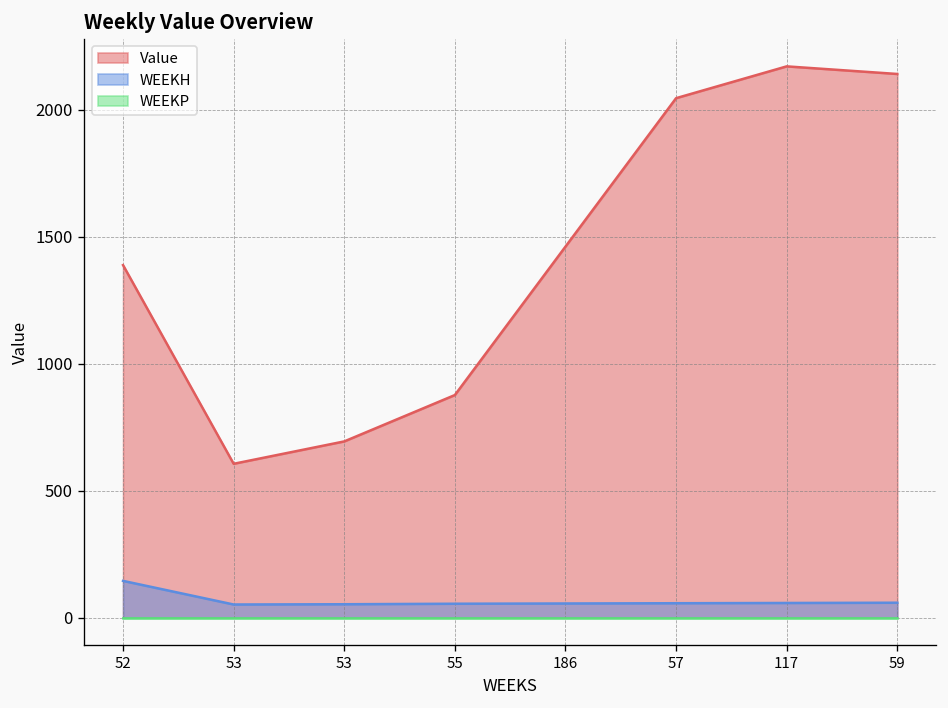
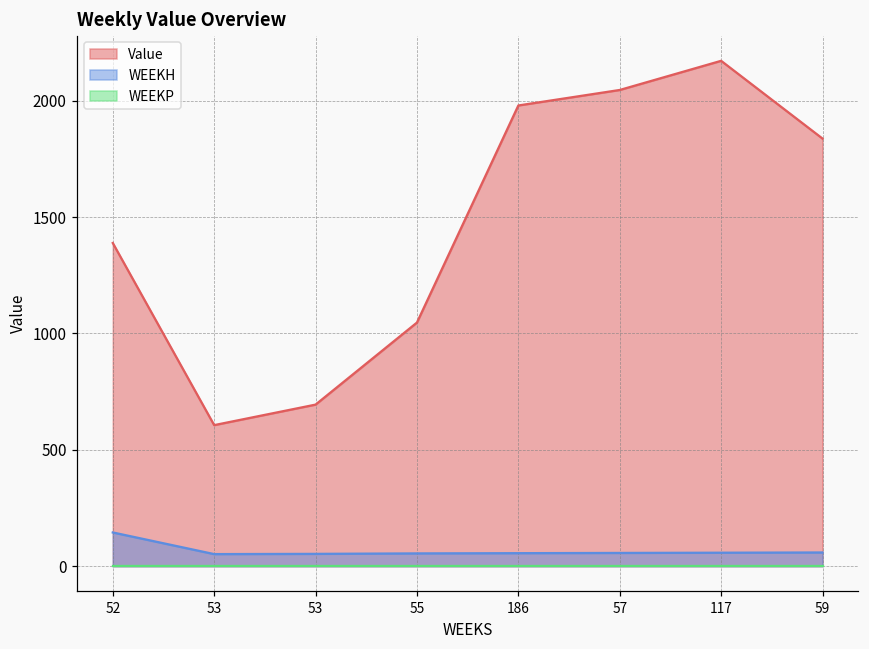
Value, 55: 880 -> 1050
Value, 186: 1460 -> 1980
Value, 59: 2140 -> 1840
